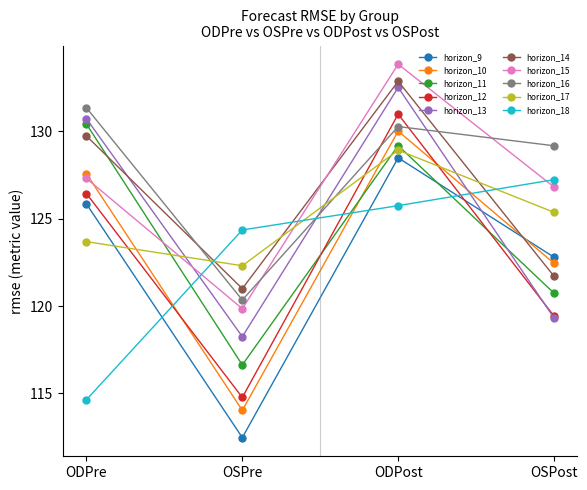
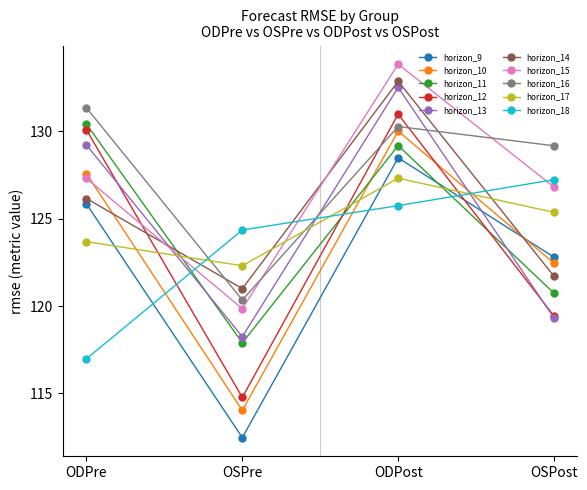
horizon_12, ODPre: 126.4 -> 130.1
horizon_13, ODPre: 130.7 -> 129.2
horizon_14, ODPre: 129.7 -> 126.2
horizon_18, ODPre: 114.6 -> 117.0
horizon_11, OSPre: 116.6 -> 117.9
horizon_17, ODPost: 128.9 -> 127.3
